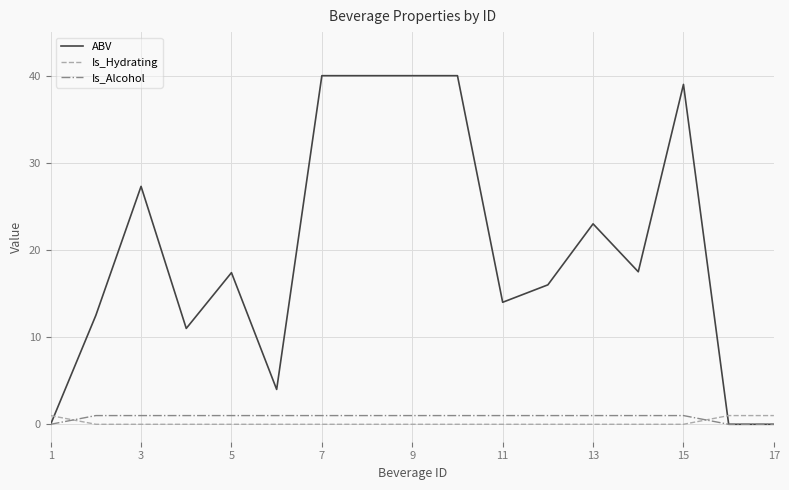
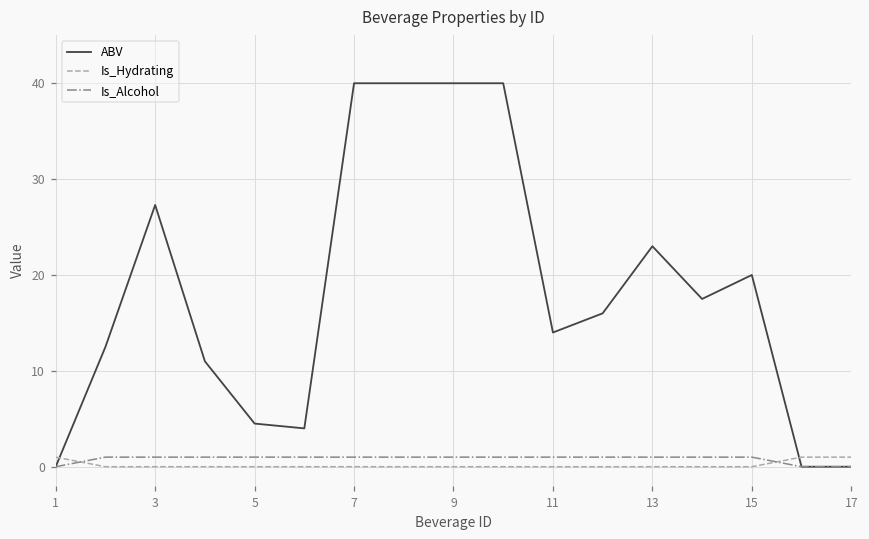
ABV, 5: 17 -> 5
ABV, 15: 39 -> 20
